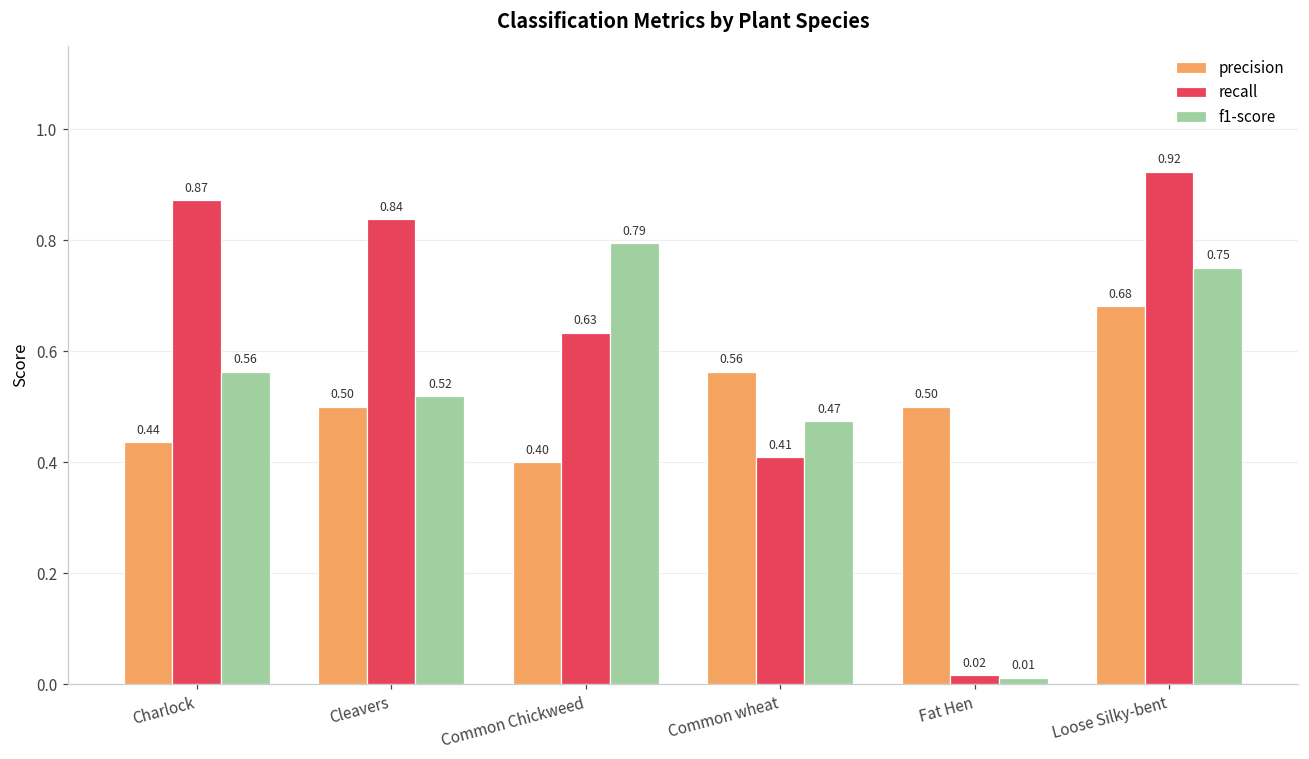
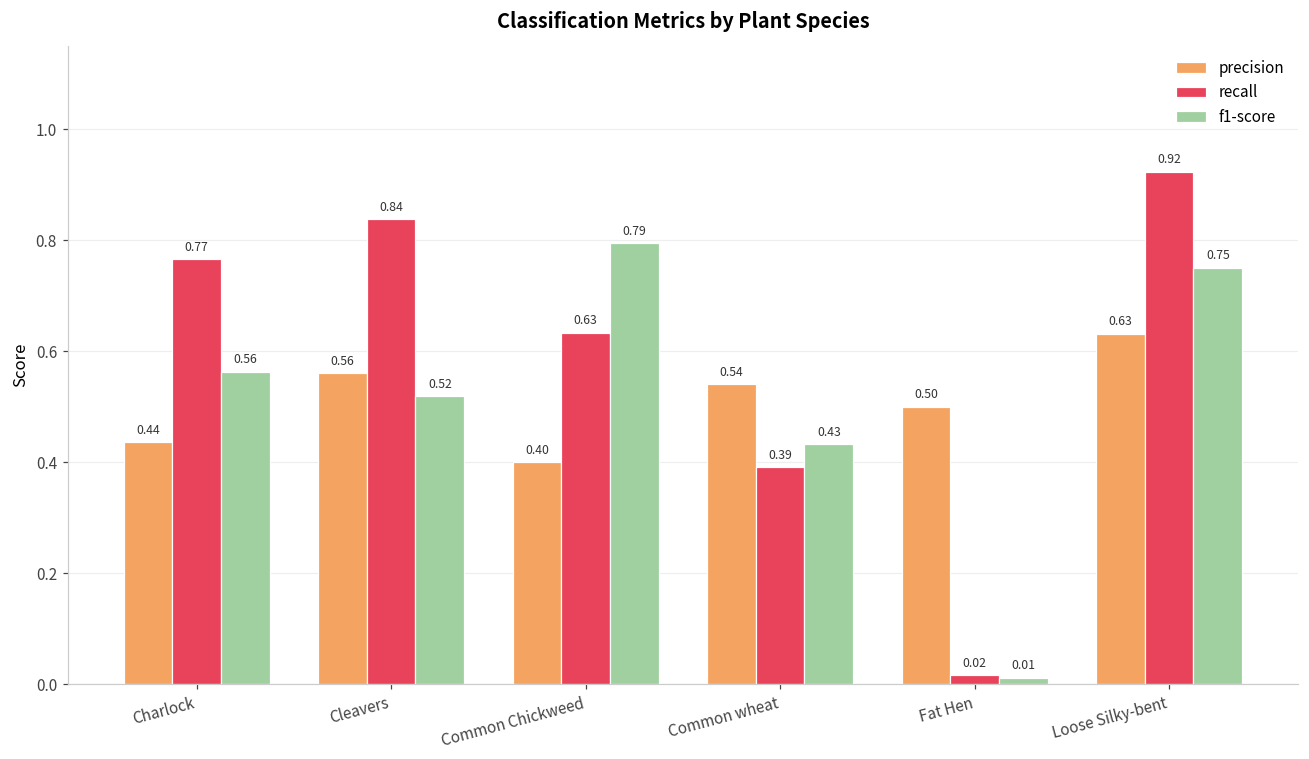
recall, Charlock: 0.87 -> 0.77
precision, Cleavers: 0.50 -> 0.56
precision, Common wheat: 0.56 -> 0.54
recall, Common wheat: 0.41 -> 0.39
f1-score, Common wheat: 0.47 -> 0.43
precision, Loose Silky-bent: 0.68 -> 0.63
